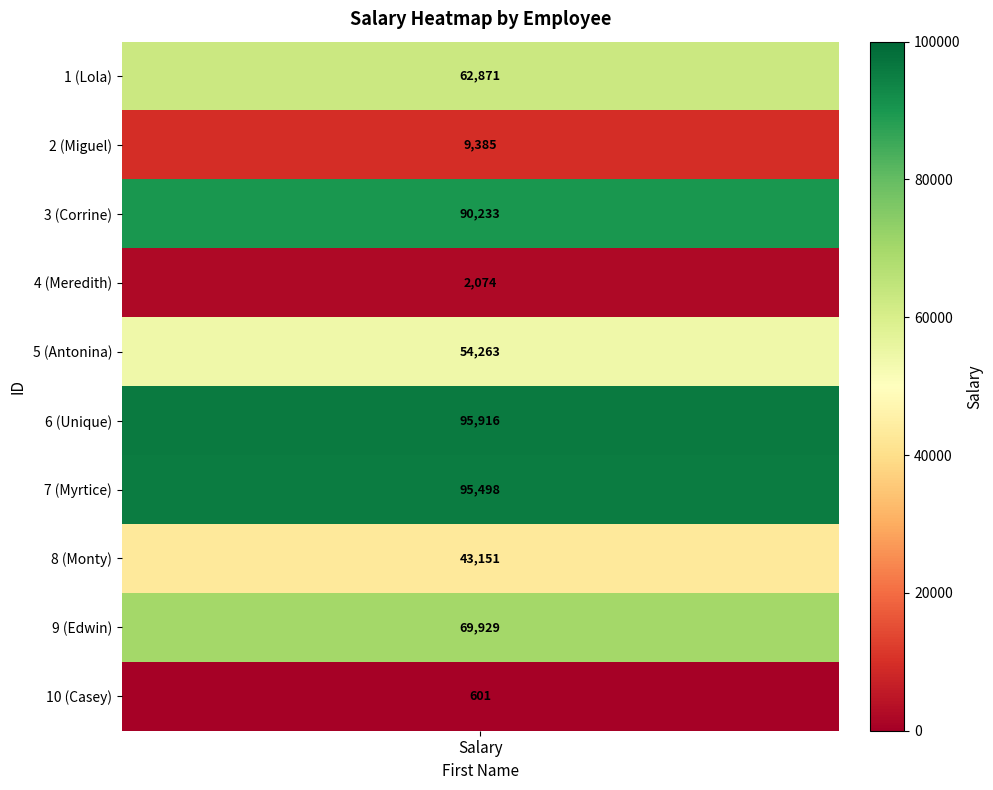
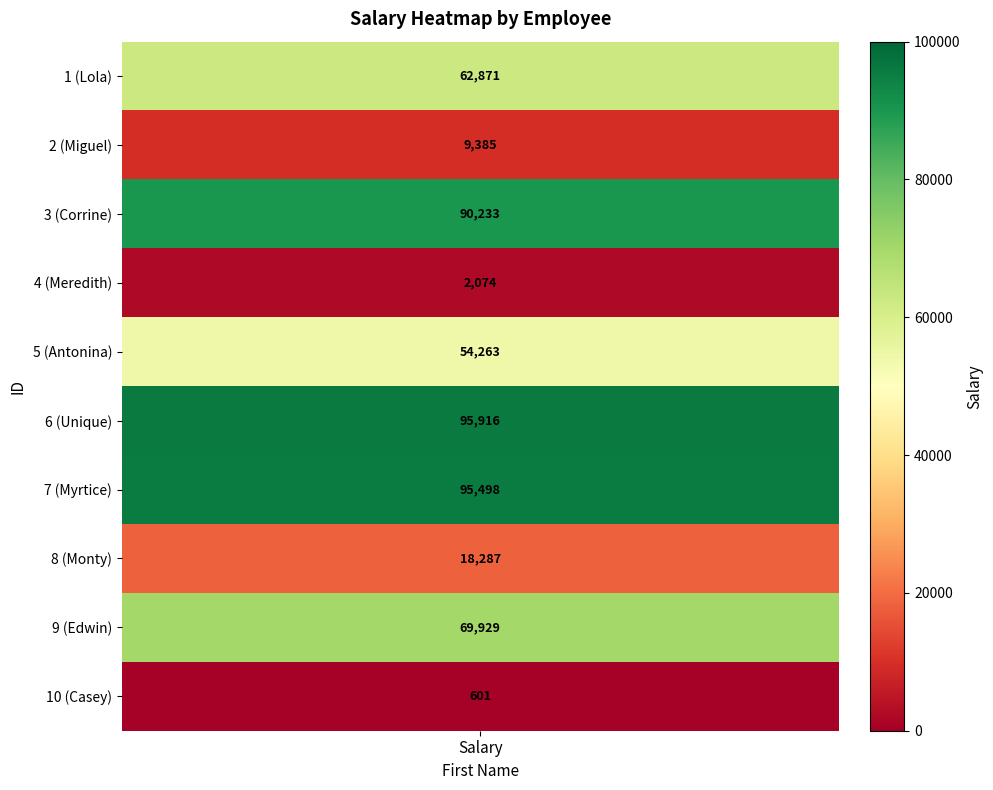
8 (Monty), Salary: 43,151 -> 18,287
